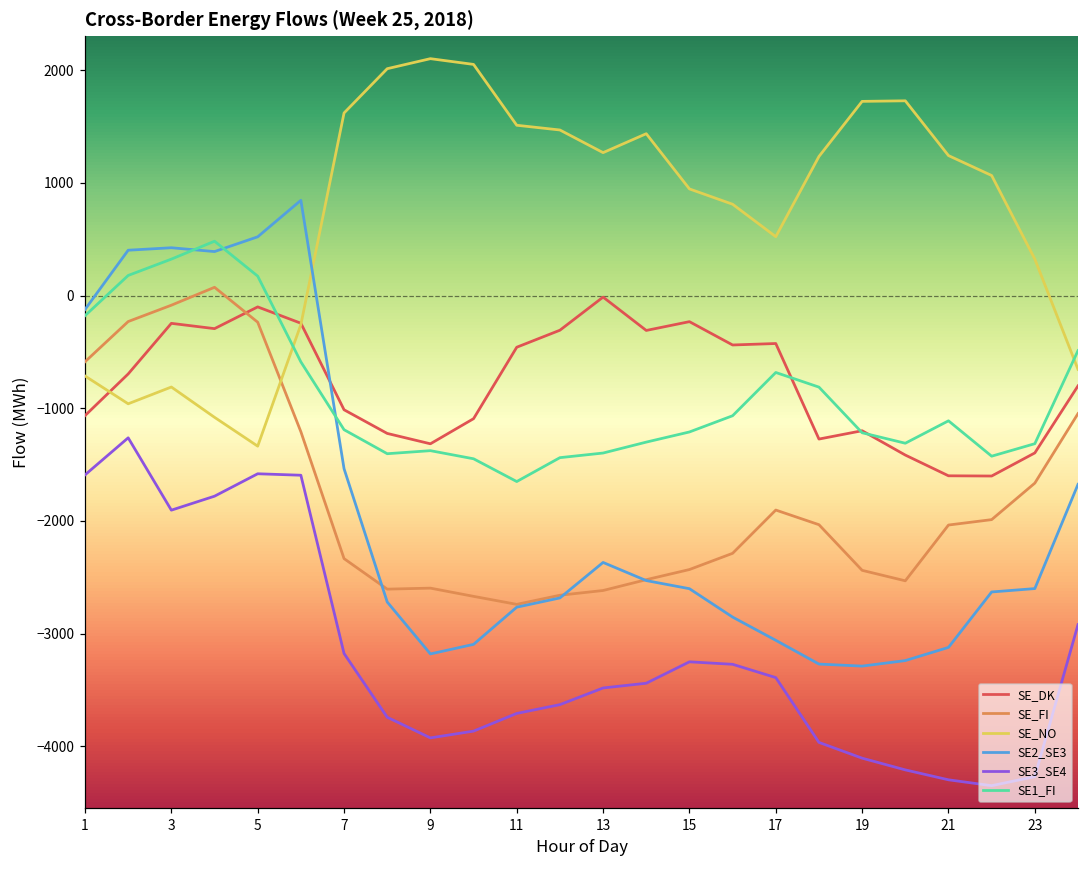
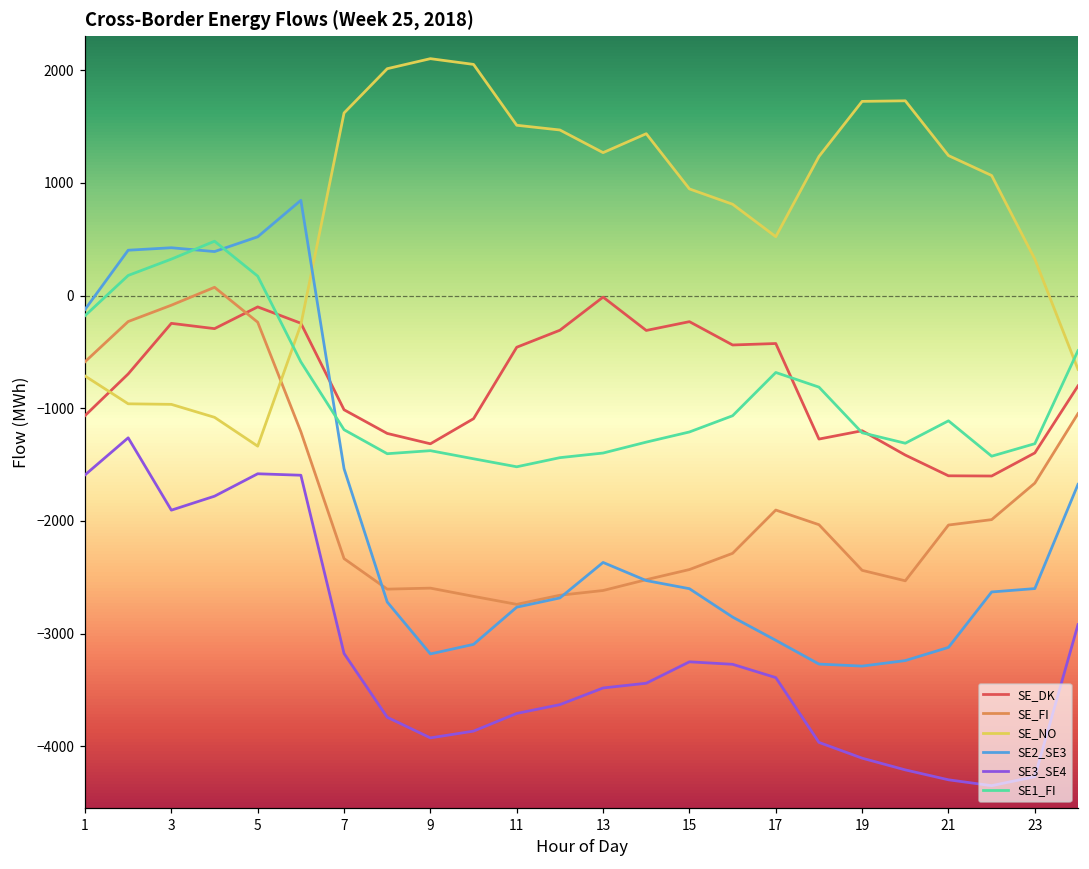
SE_NO, 3: -810 -> -970
SE1_FI, 11: -1650 -> -1520
